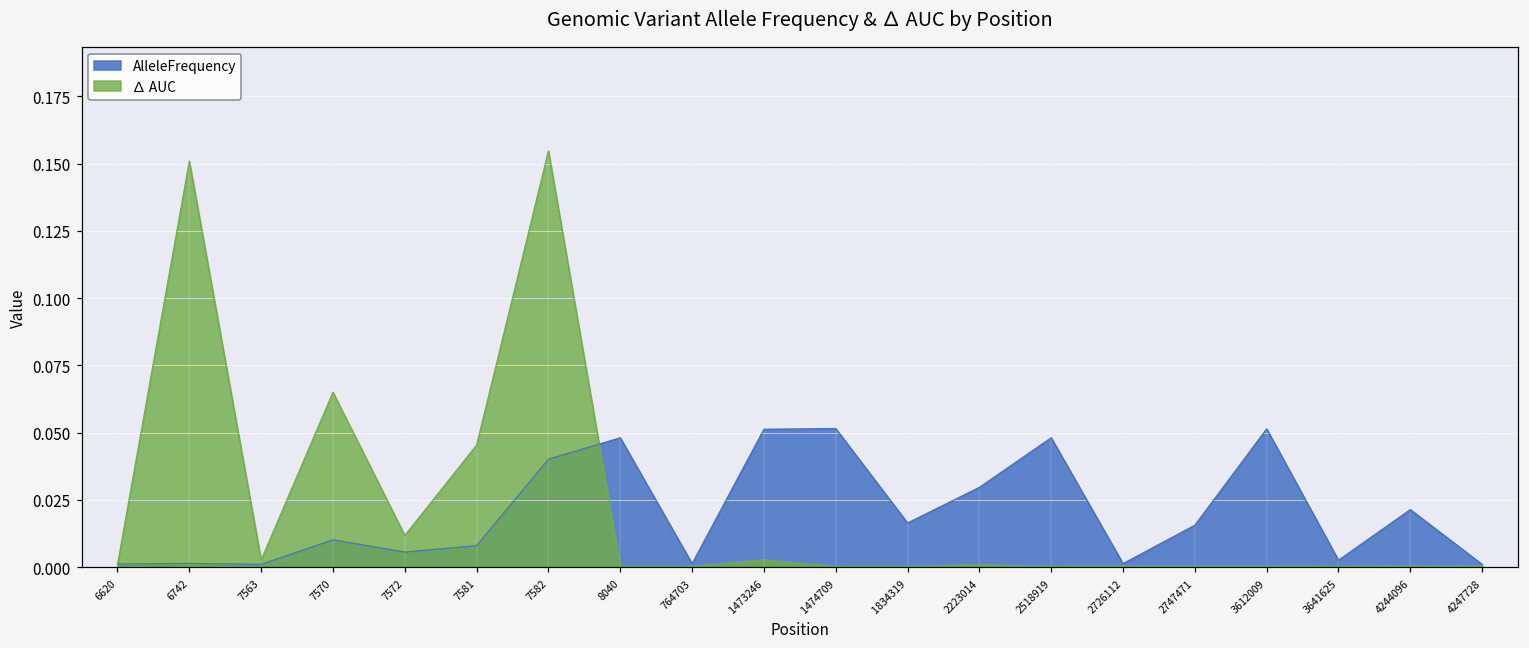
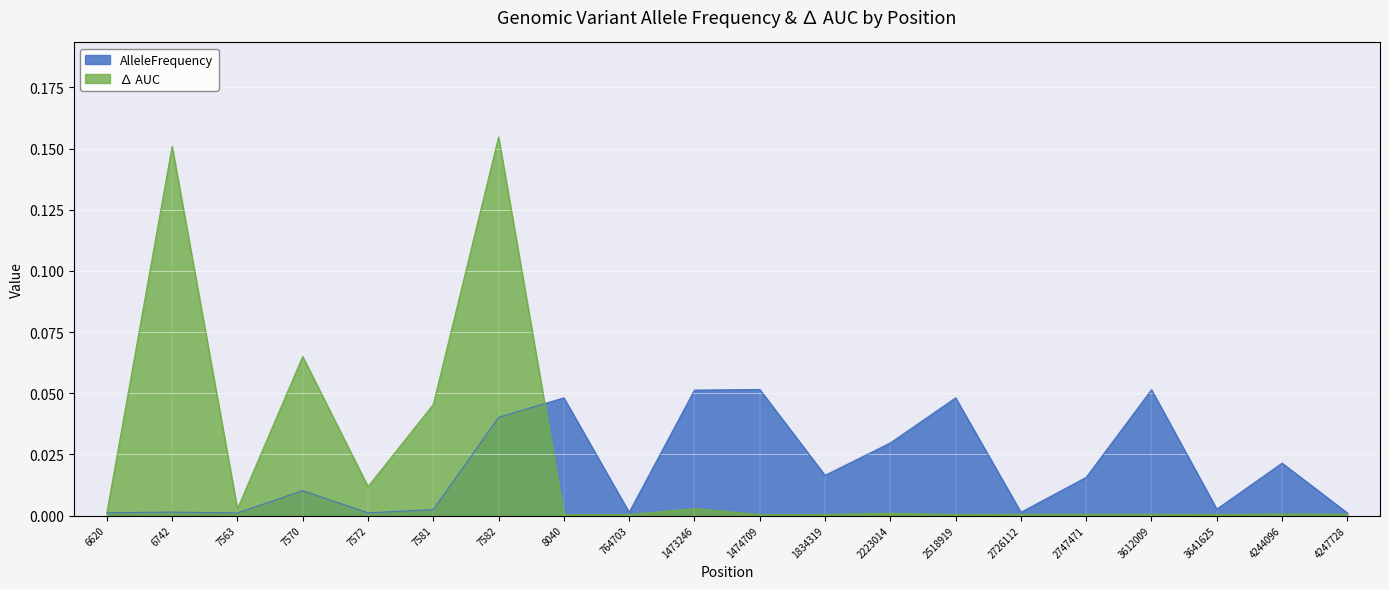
AlleleFrequency, 7572: 0.006 -> 0.001
AlleleFrequency, 7581: 0.008 -> 0.002
